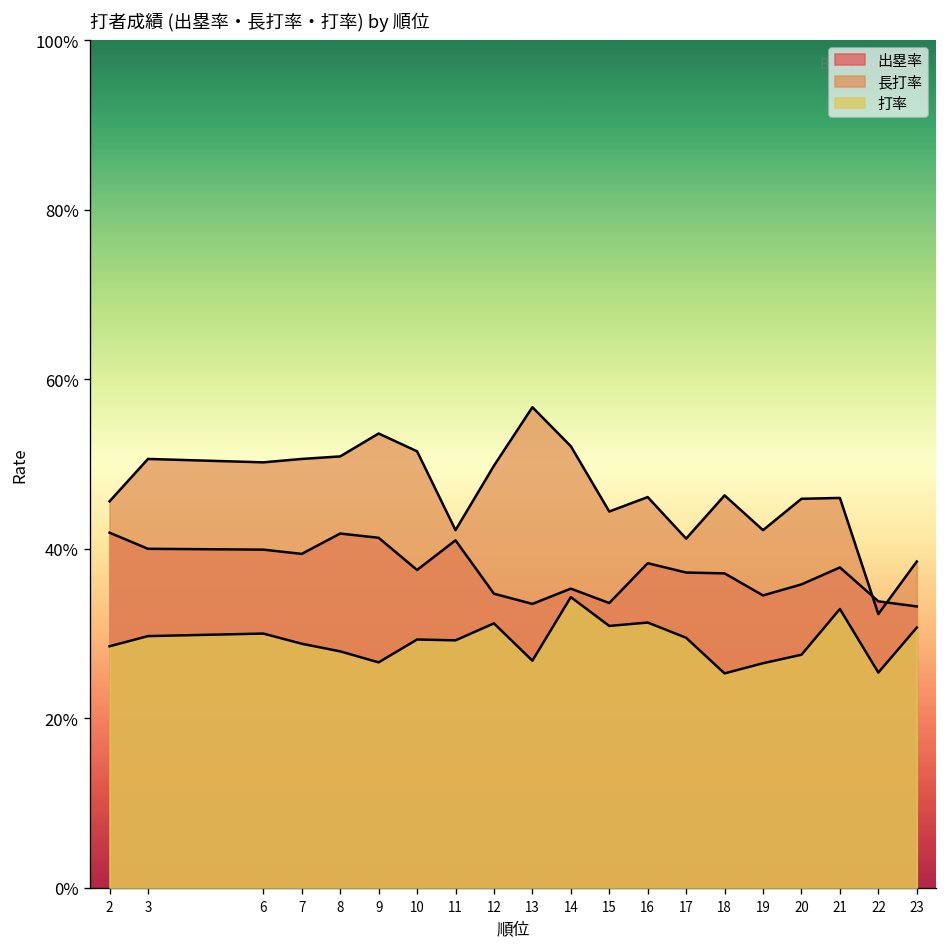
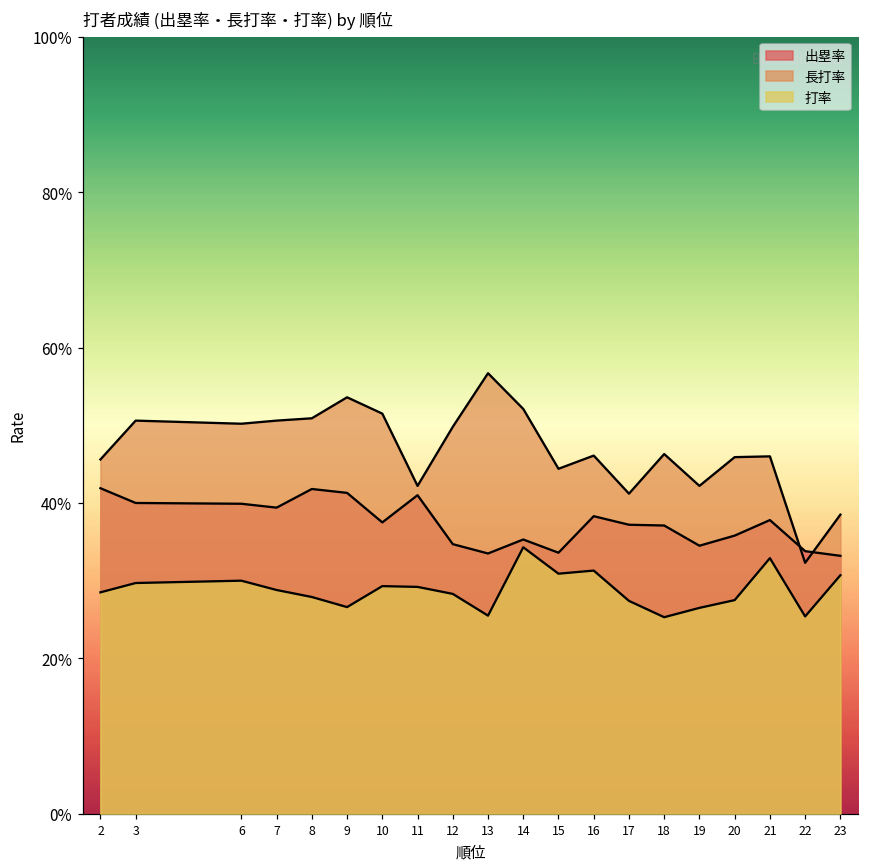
打率, 12: 31% -> 28%
打率, 13: 27% -> 26%
打率, 17: 30% -> 27%
